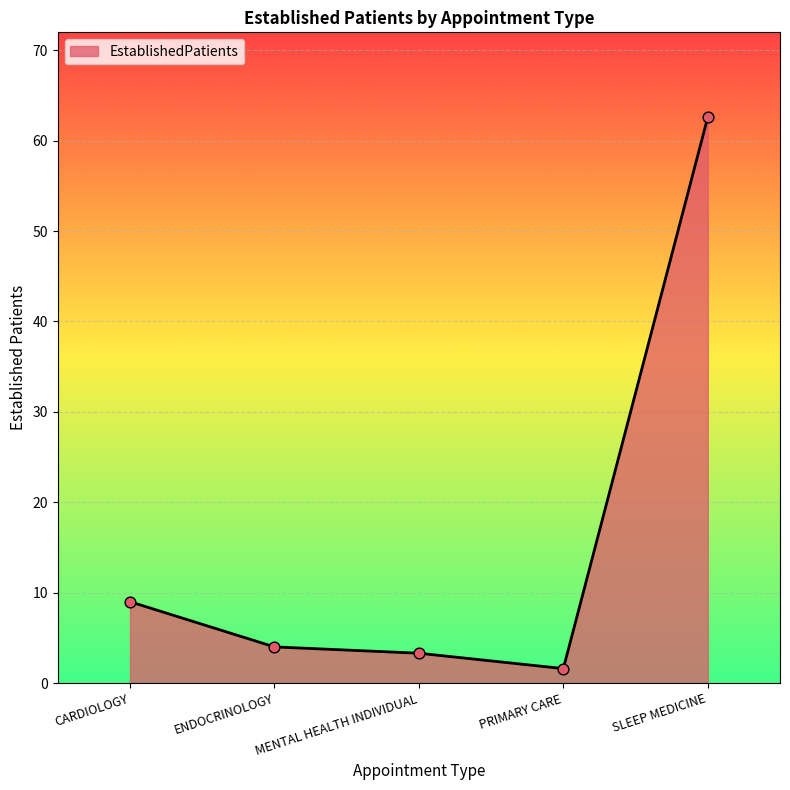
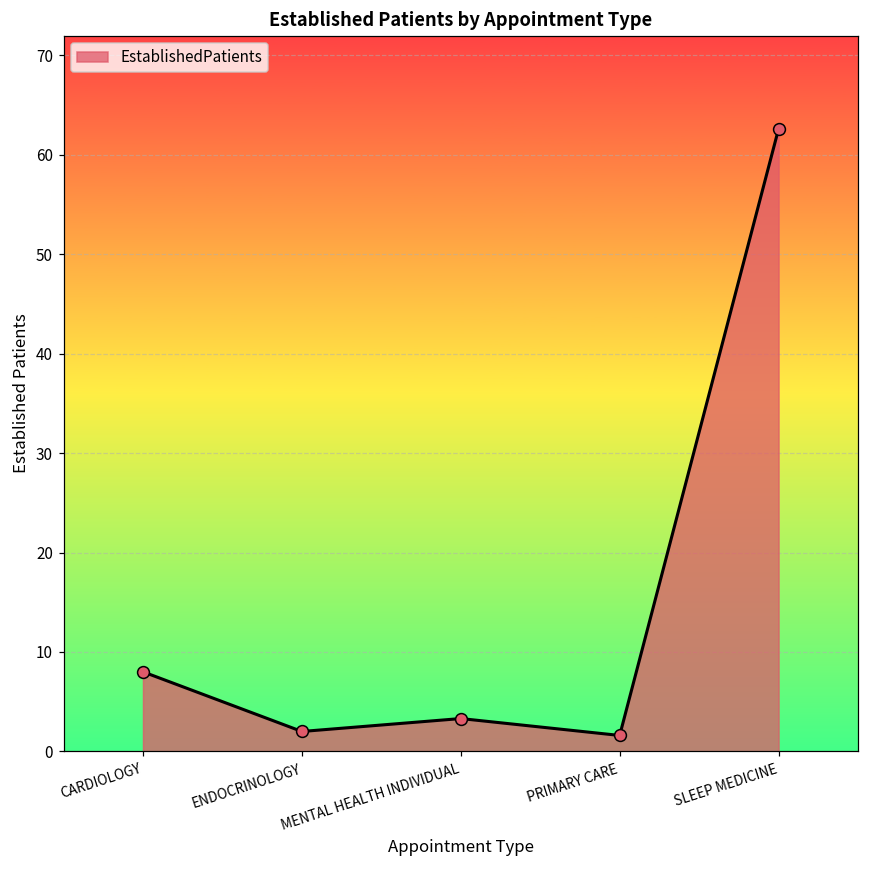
CARDIOLOGY: 9 -> 8
ENDOCRINOLOGY: 4 -> 2
